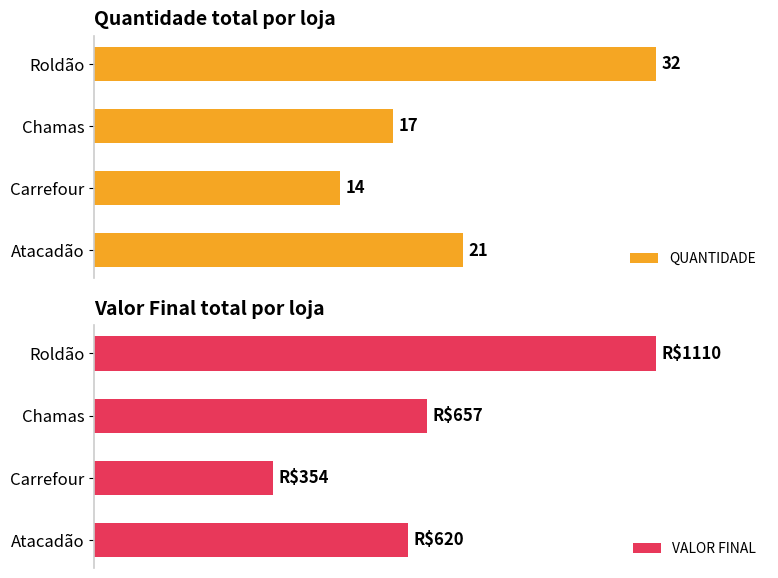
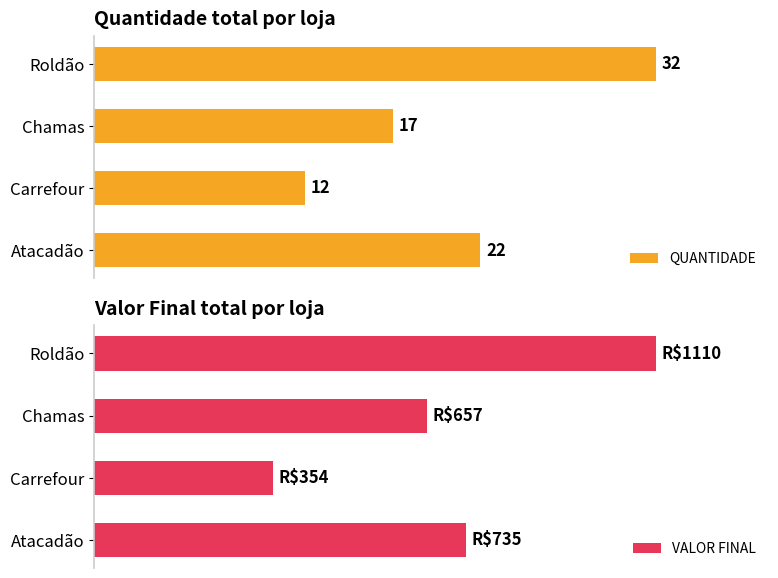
Quantidade total por loja, Carrefour: 14 -> 12
Quantidade total por loja, Atacadão: 21 -> 22
Valor Final total por loja, Atacadão: $620 -> $735
